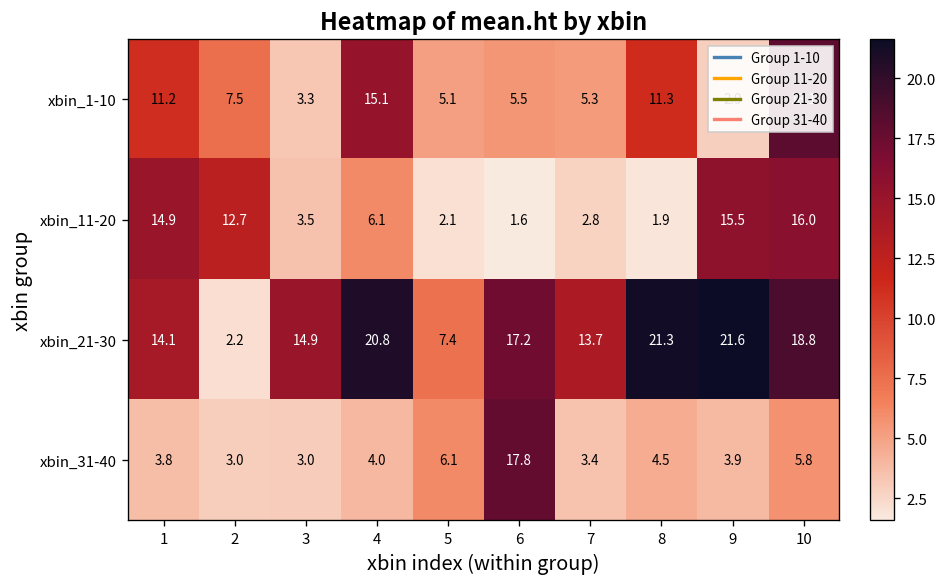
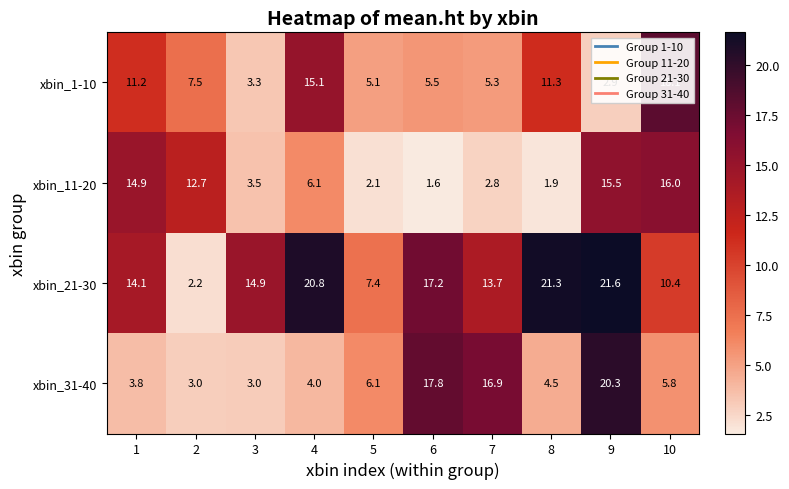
xbin_21-30, 10: 18.8 -> 10.4
xbin_31-40, 7: 3.4 -> 16.9
xbin_31-40, 9: 3.9 -> 20.3
